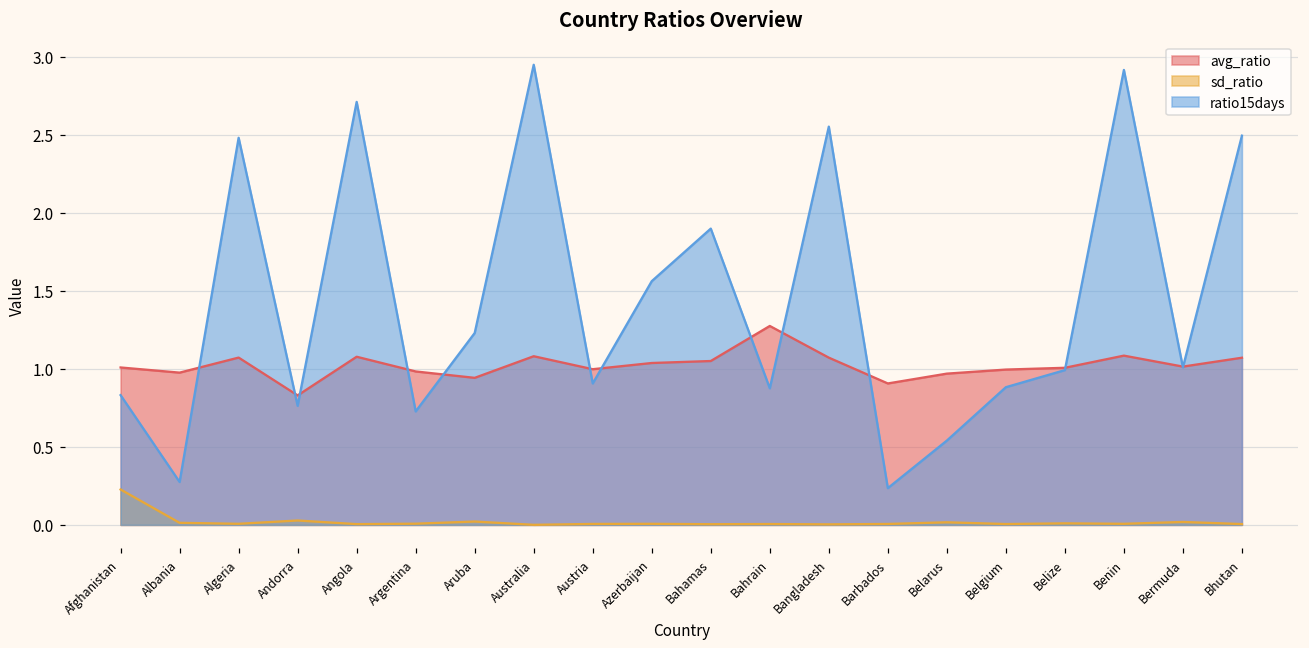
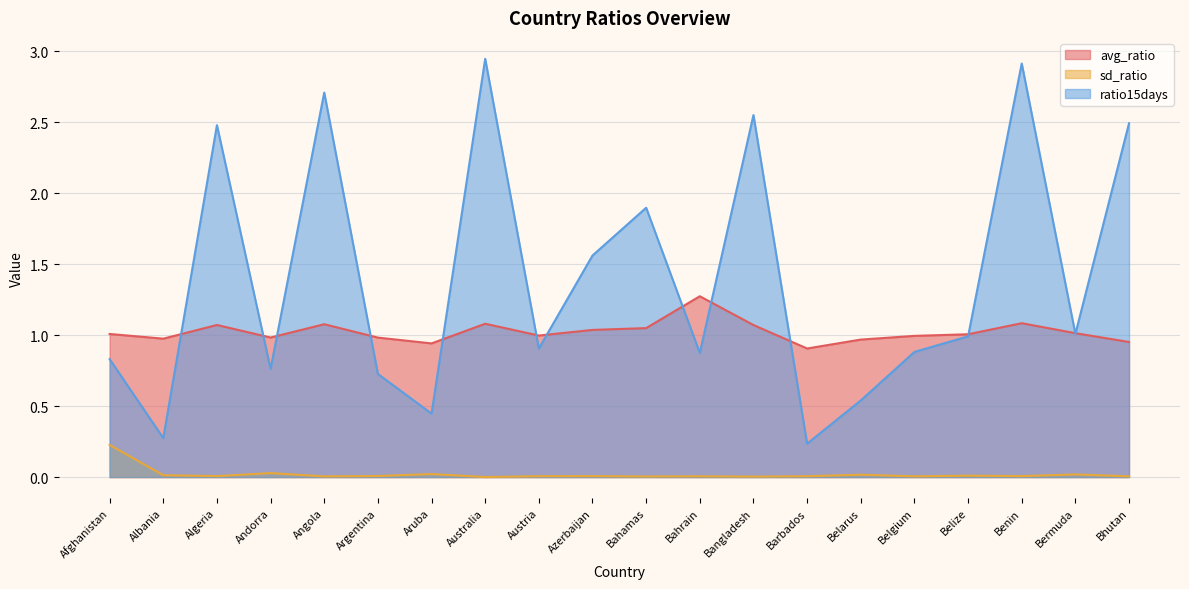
avg_ratio, Andorra: 0.83 -> 0.98
ratio15days, Aruba: 1.23 -> 0.45
avg_ratio, Bhutan: 1.07 -> 0.95
